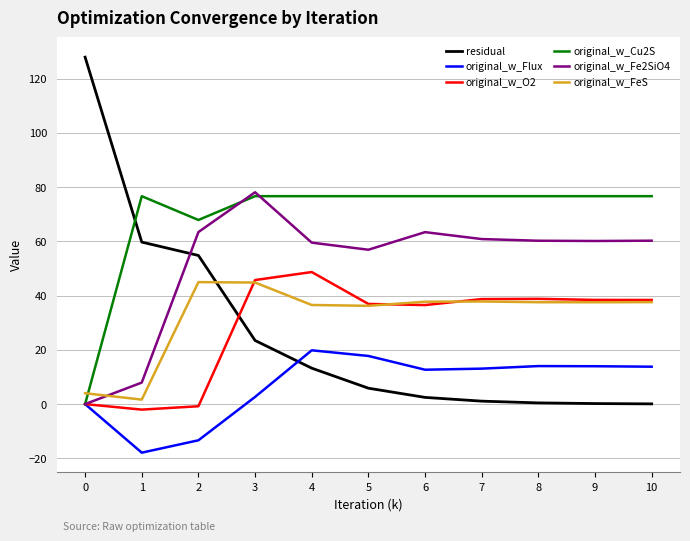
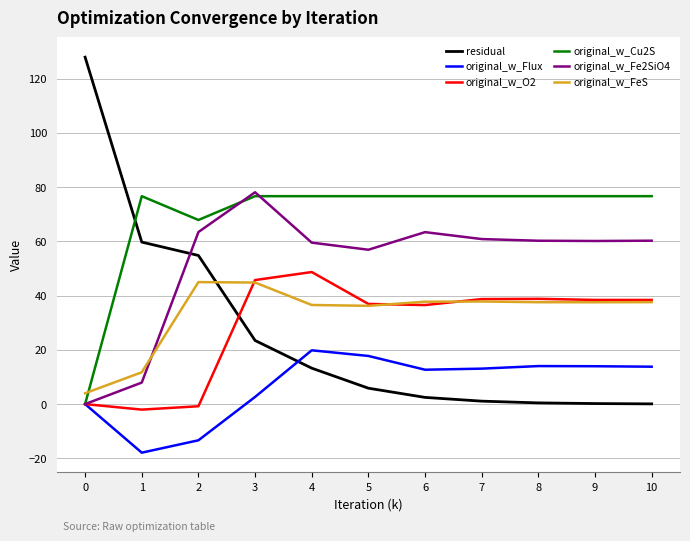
original_w_FeS, 1: 2 -> 12
